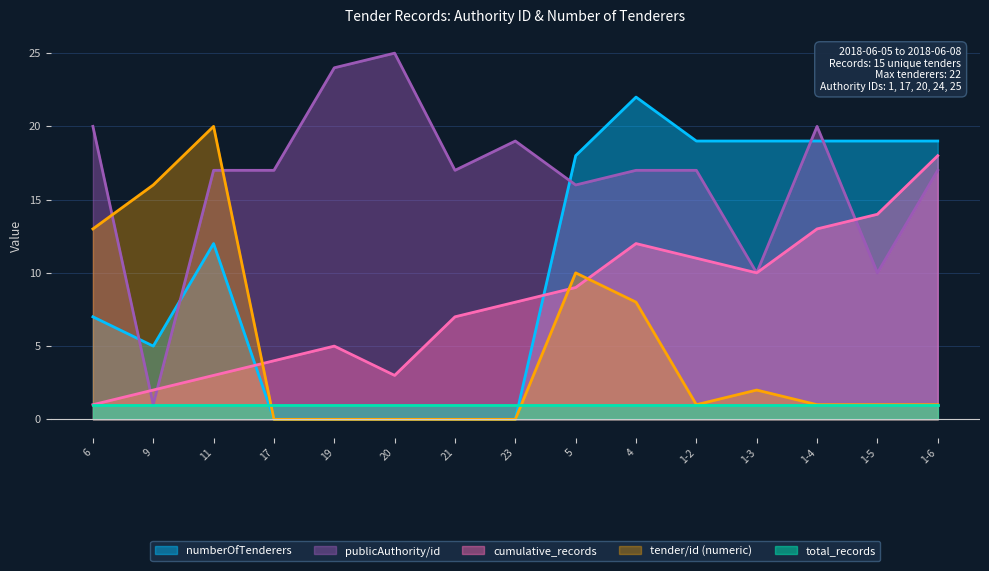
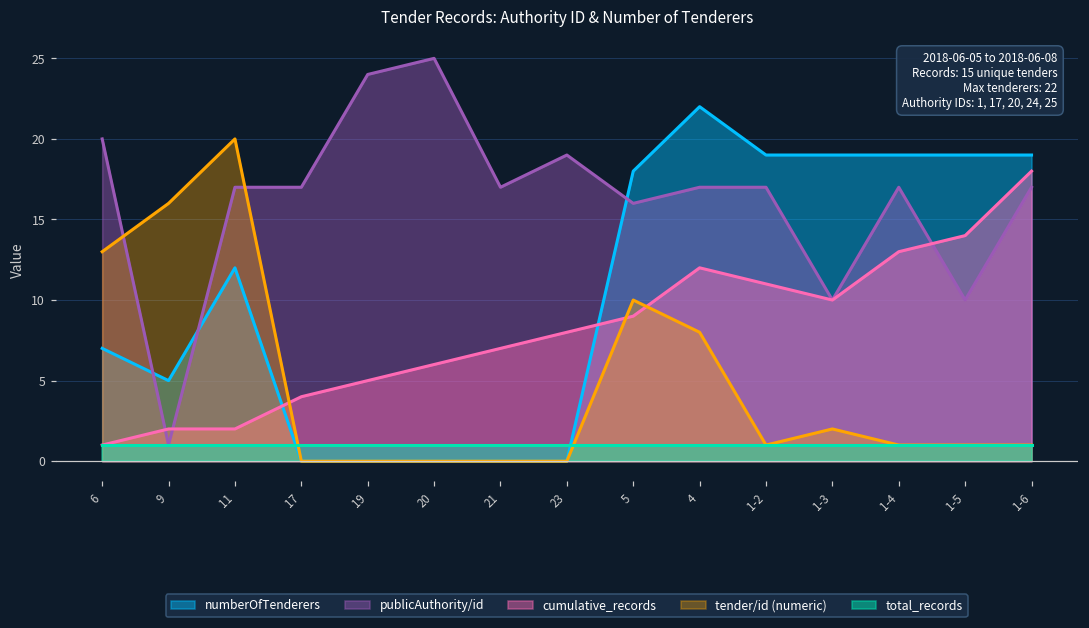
cumulative_records, 11: 3 -> 2
cumulative_records, 20: 3 -> 6
publicAuthority/id, 1-4: 20 -> 17
